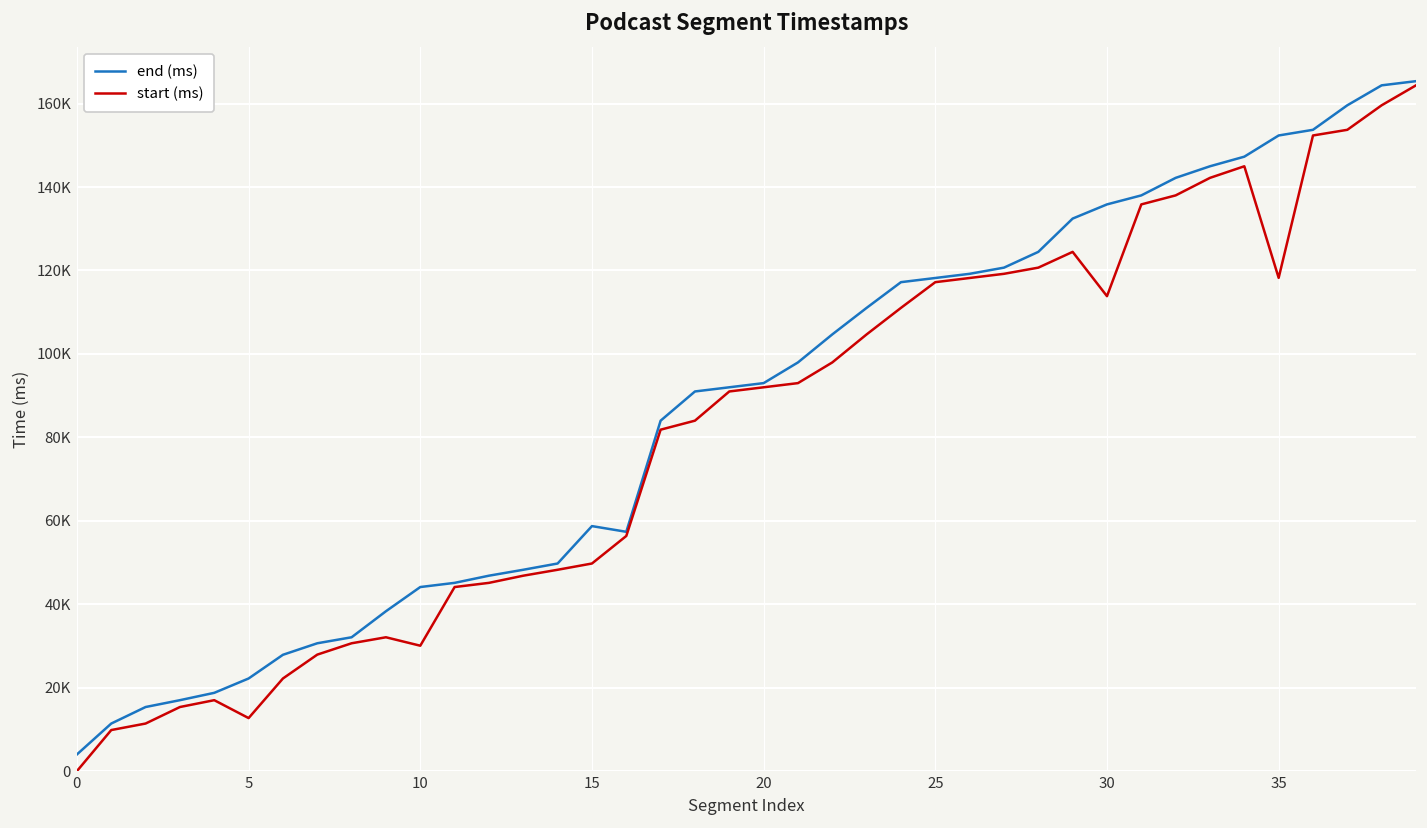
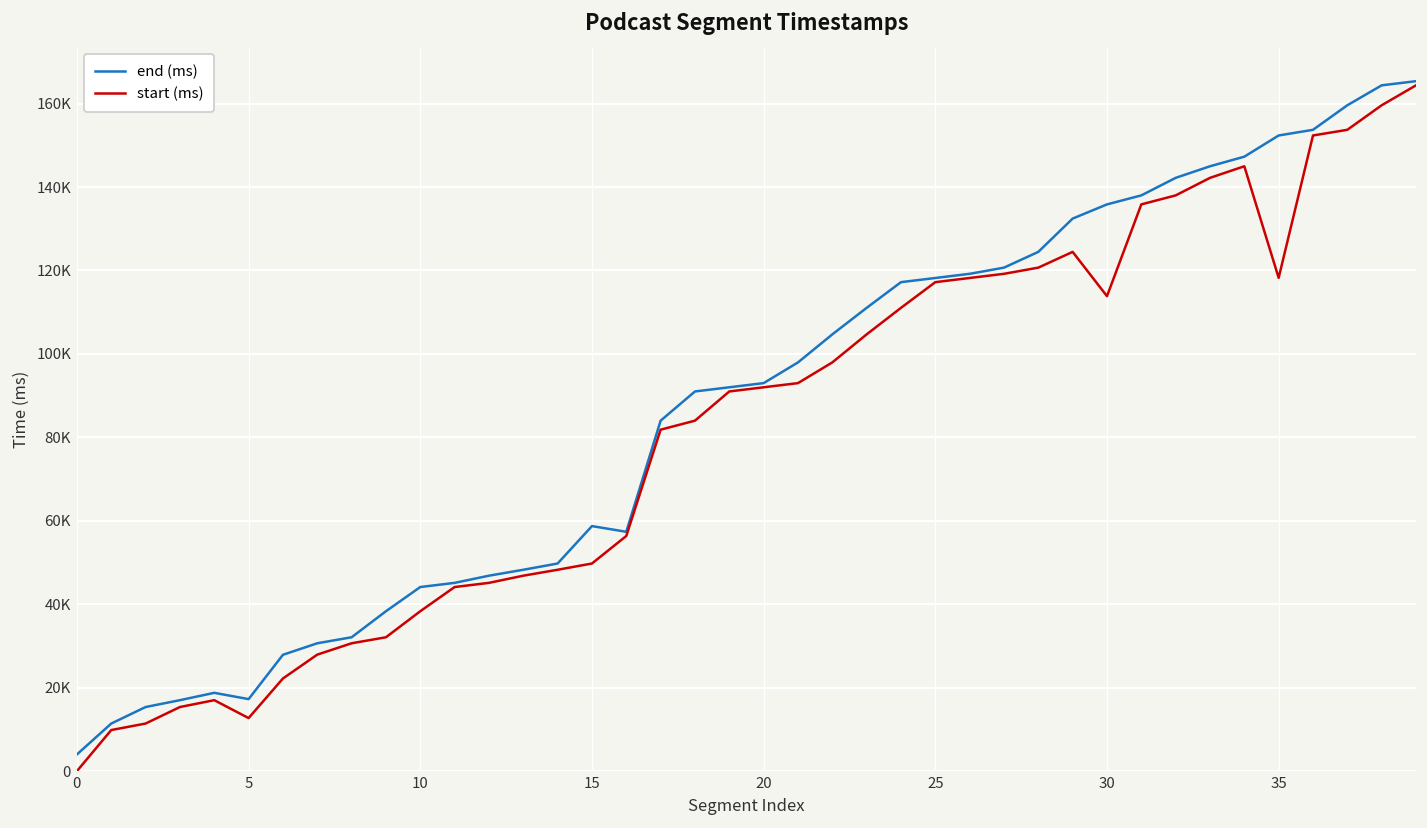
end (ms), 5: 22000 -> 17000
start (ms), 10: 30000 -> 38000
